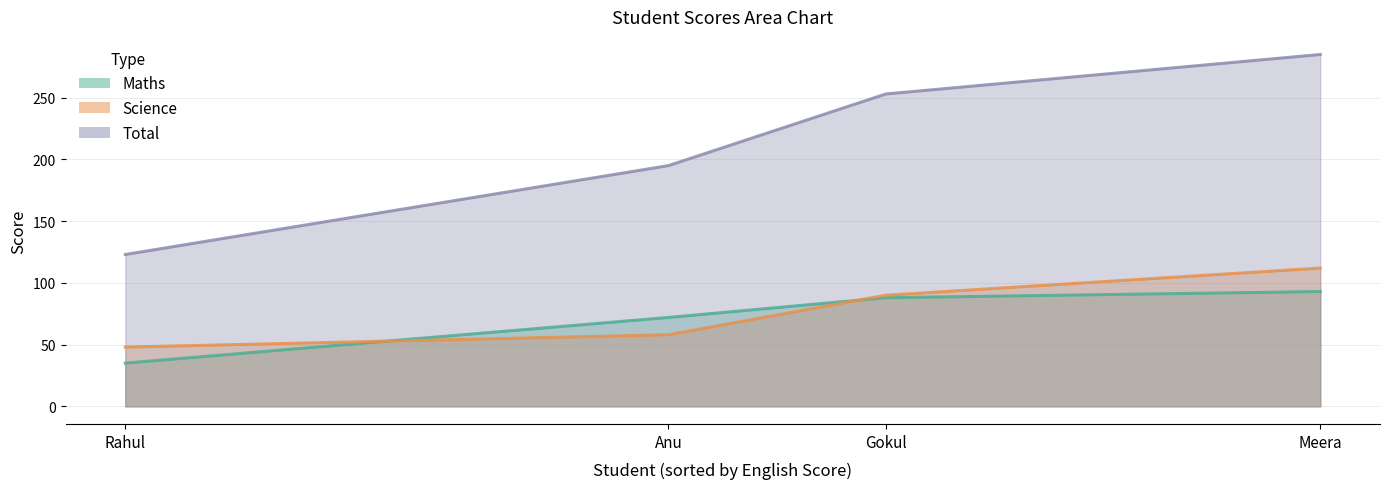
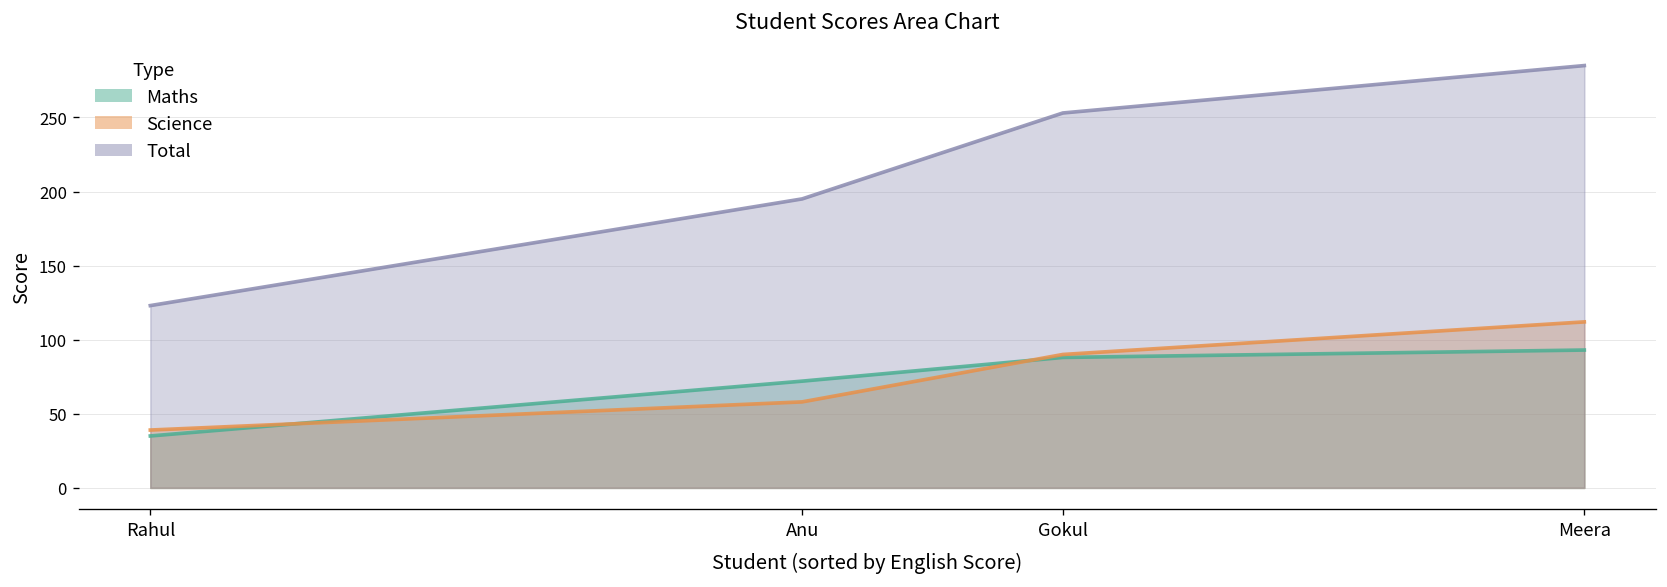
Science, Rahul: 48 -> 39
